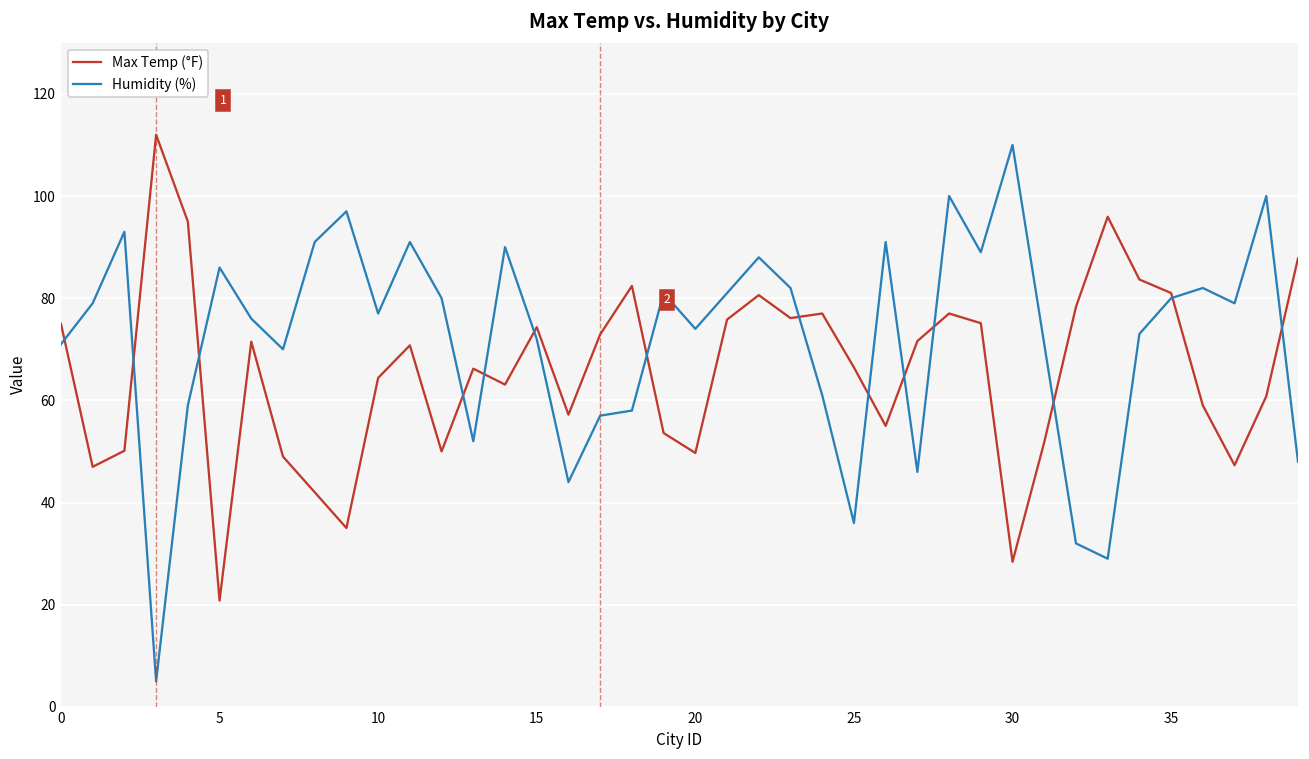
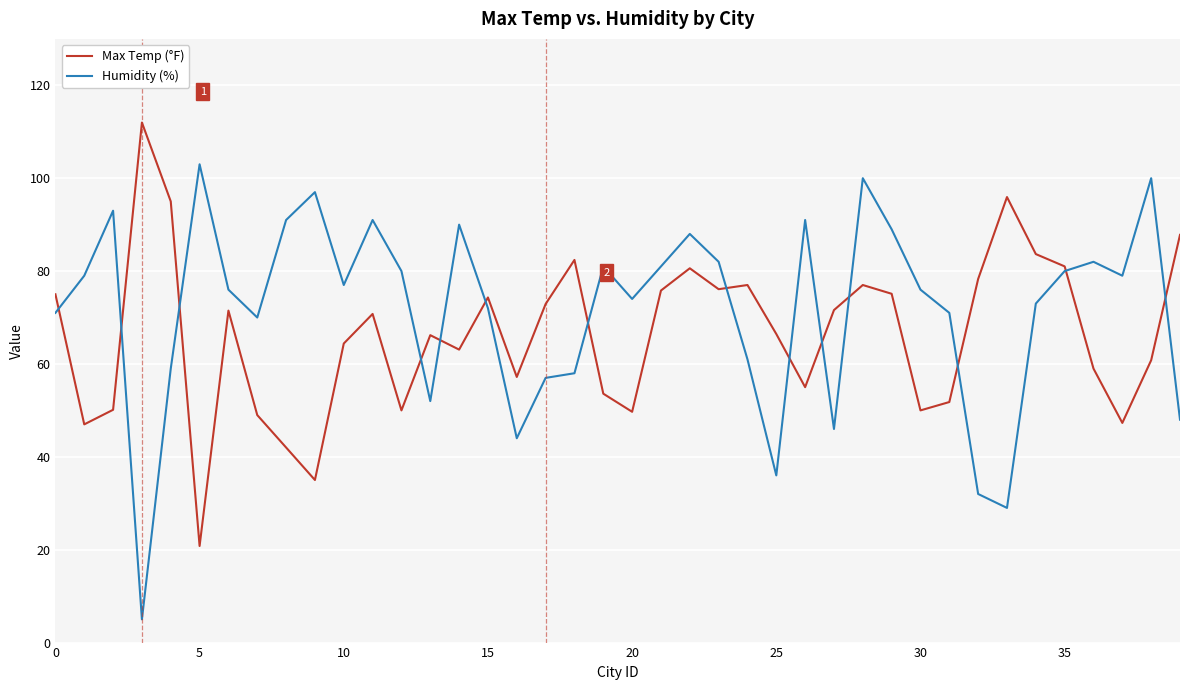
Humidity (%), 5: 86 -> 103
Max Temp (°F), 30: 28 -> 50
Humidity (%), 30: 110 -> 76
